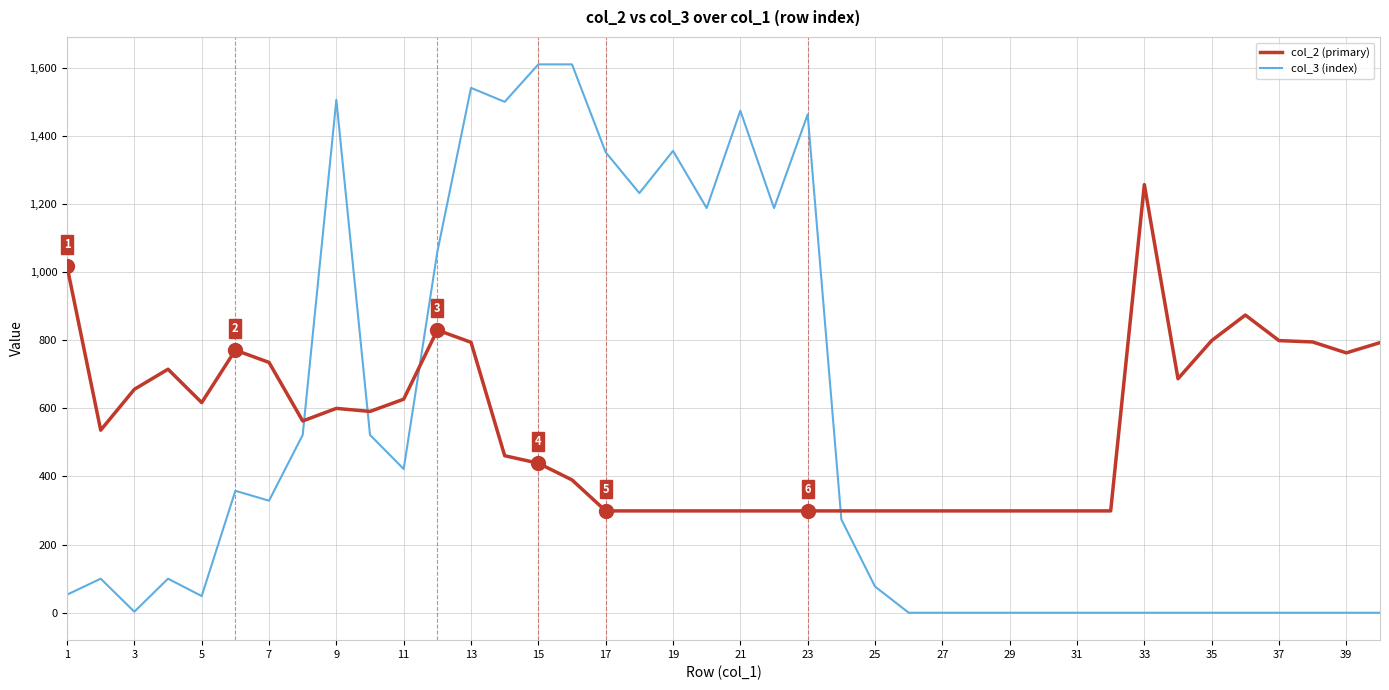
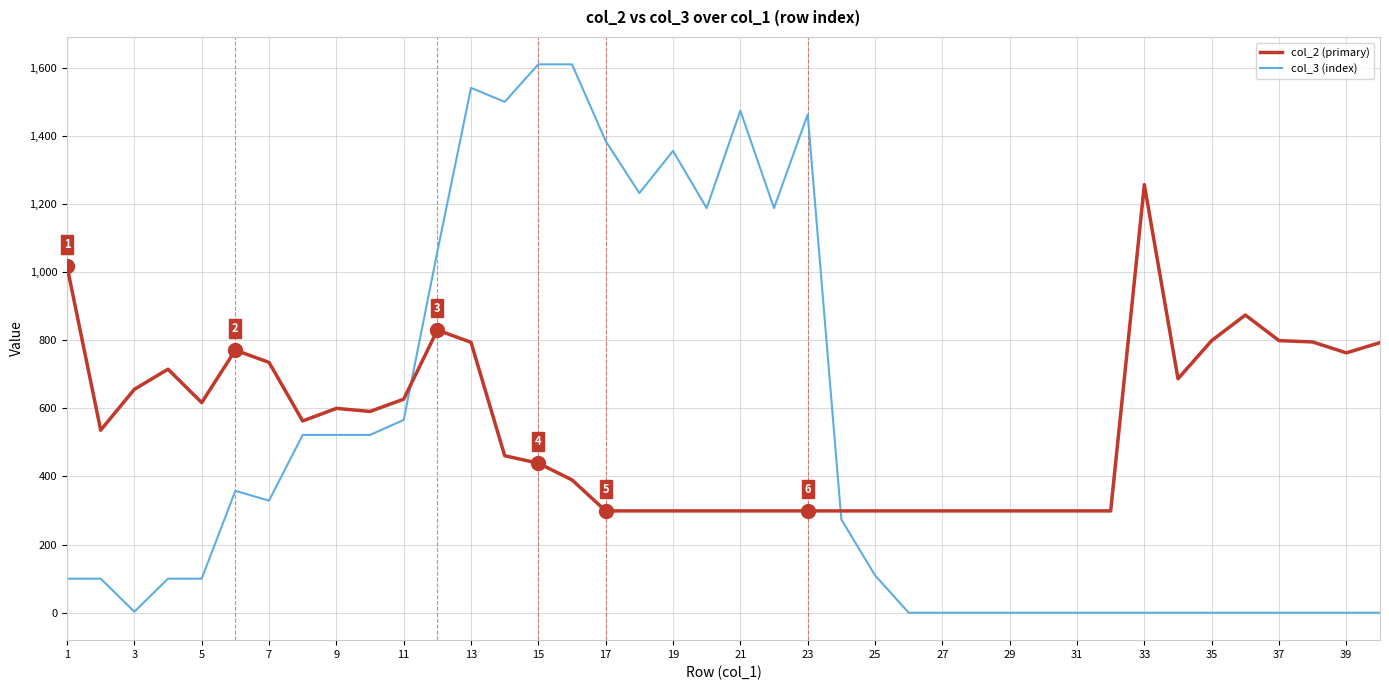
col_3 (index), 1: 50 -> 100
col_3 (index), 5: 50 -> 100
col_3 (index), 9: 1,510 -> 520
col_3 (index), 11: 420 -> 570
col_3 (index), 17: 1,350 -> 1,390
col_3 (index), 25: 80 -> 110
